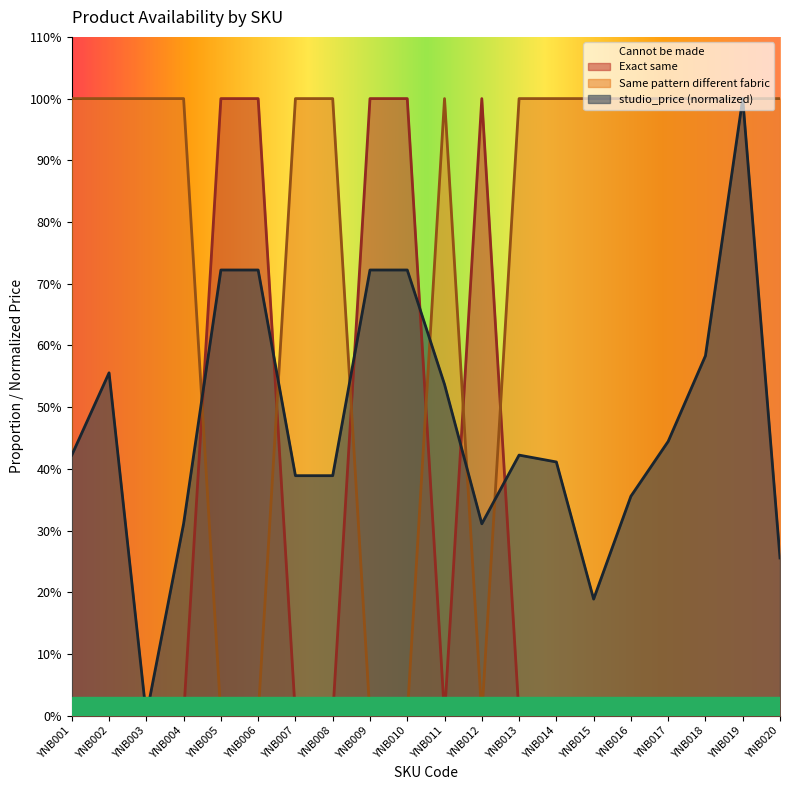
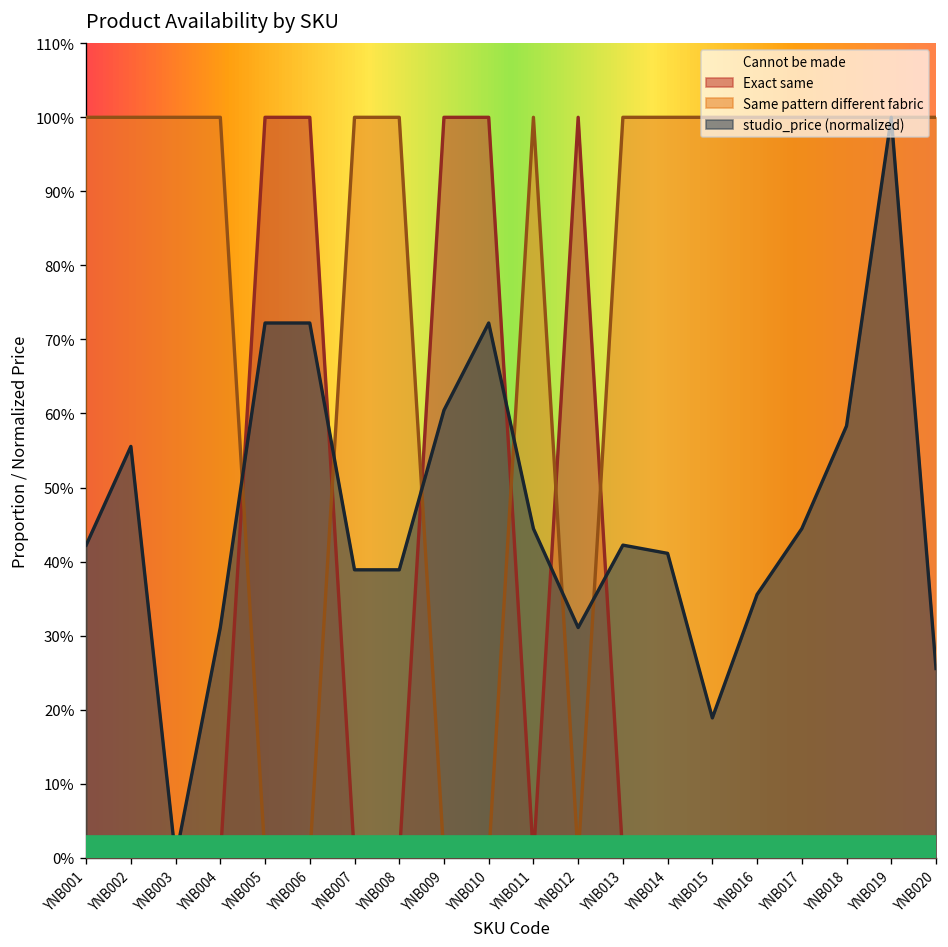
studio_price (normalized), YNB009: 72% -> 60%
studio_price (normalized), YNB011: 54% -> 44%
